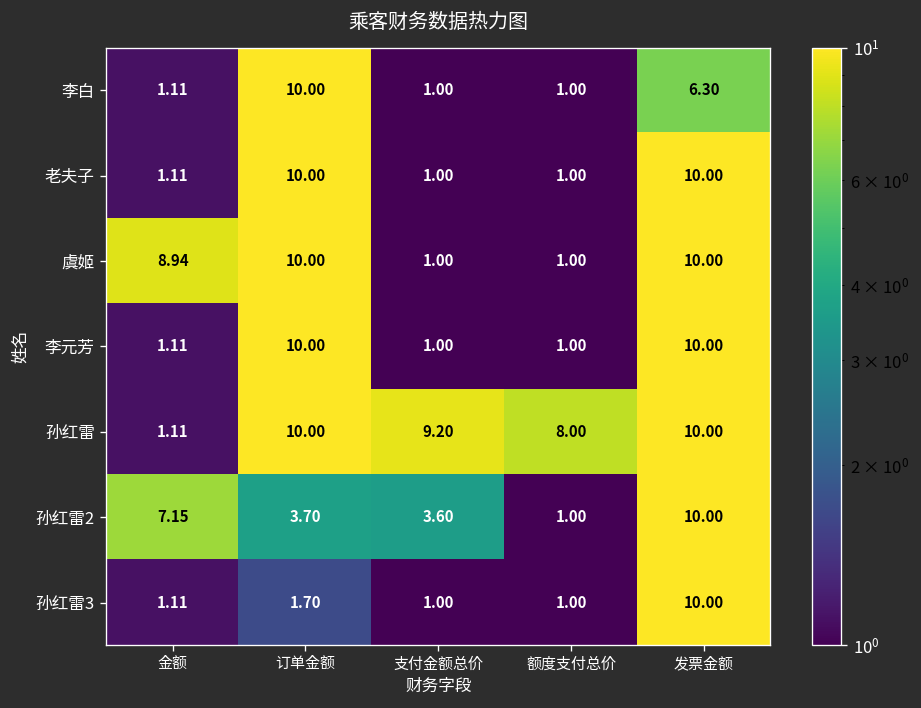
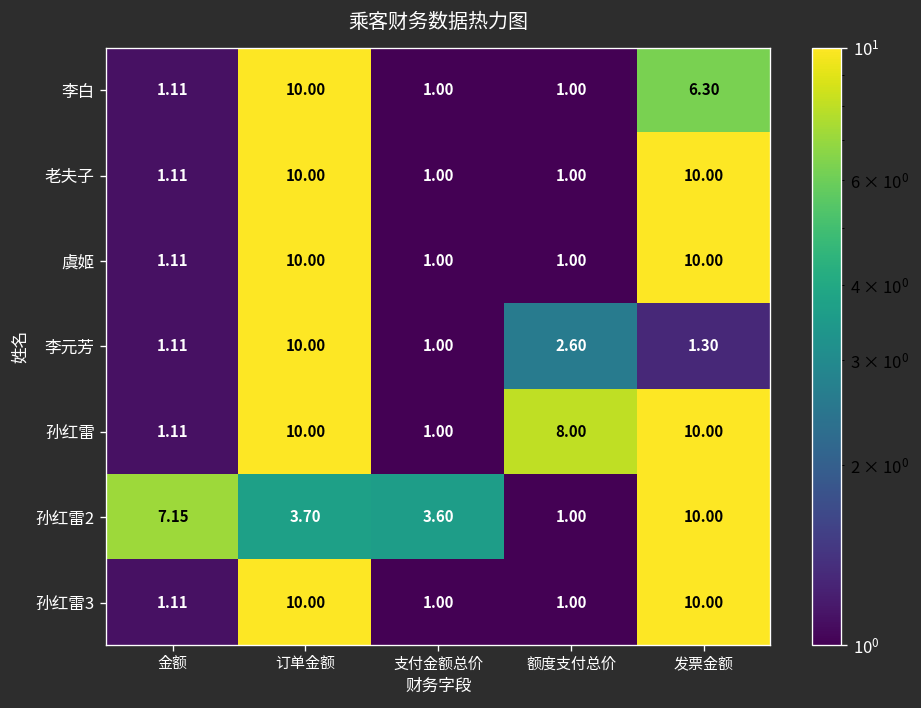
虞姬, 金额: 8.94 -> 1.11
李元芳, 额度支付总价: 1.00 -> 2.60
李元芳, 发票金额: 10.00 -> 1.30
孙红雷, 支付金额总价: 9.20 -> 1.00
孙红雷3, 订单金额: 1.70 -> 10.00
